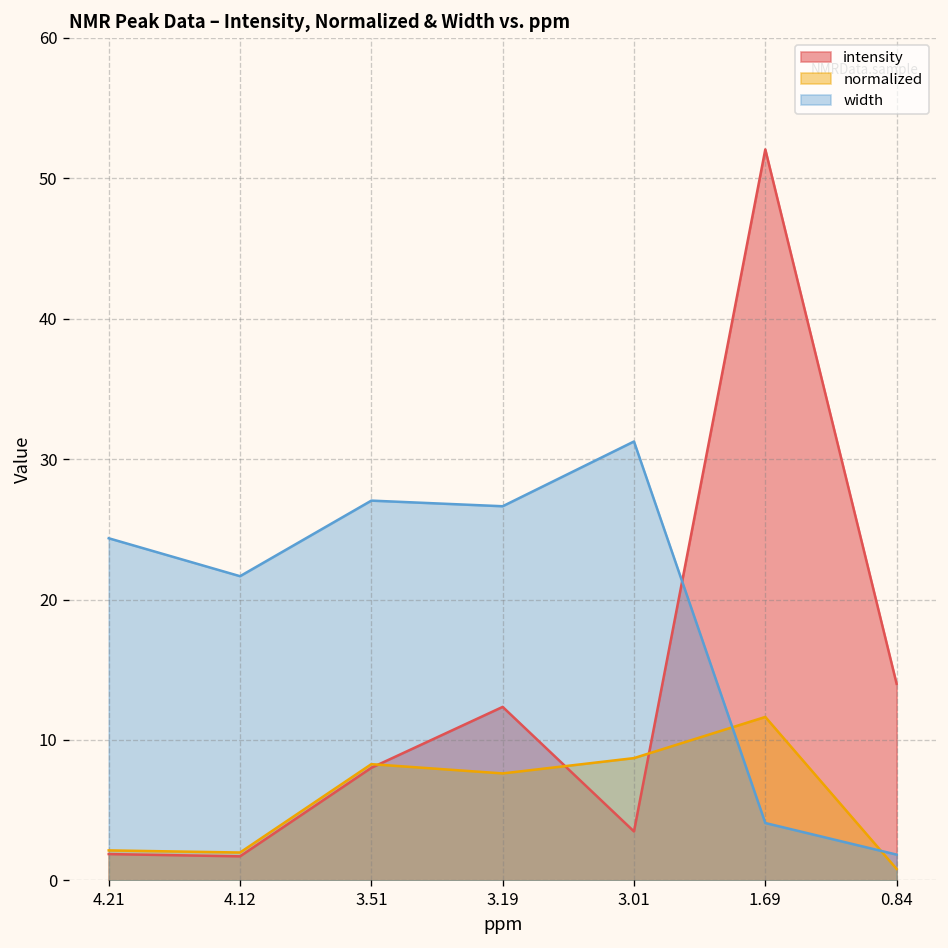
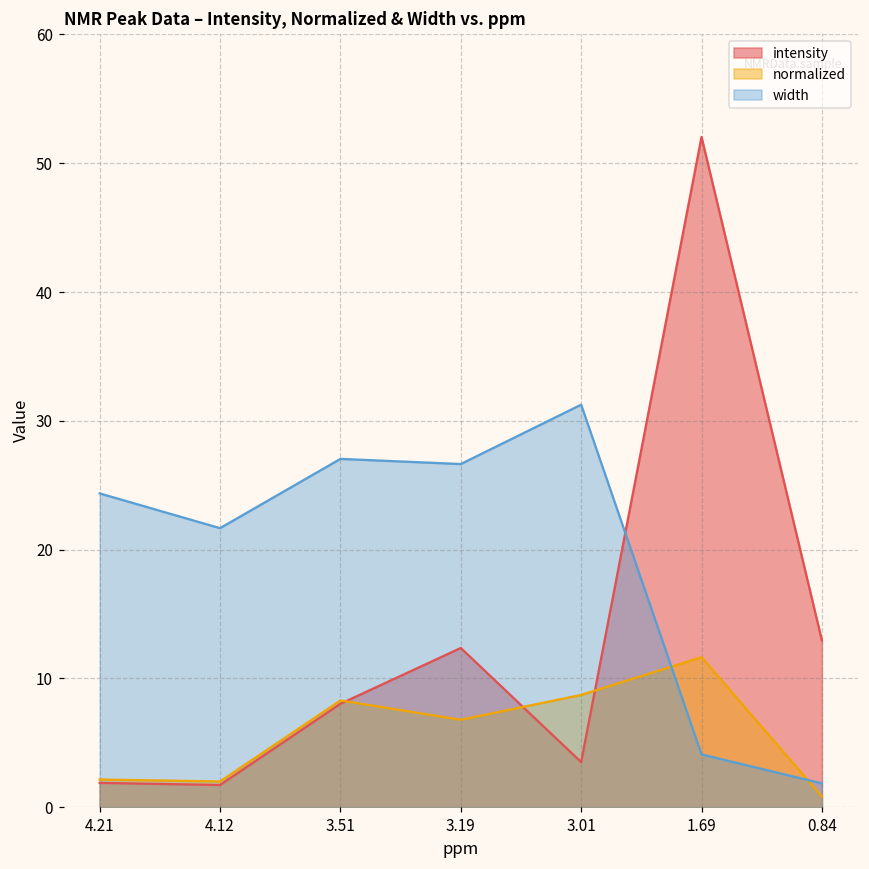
normalized, 3.19: 7.6 -> 6.8
intensity, 0.84: 14.0 -> 12.9
